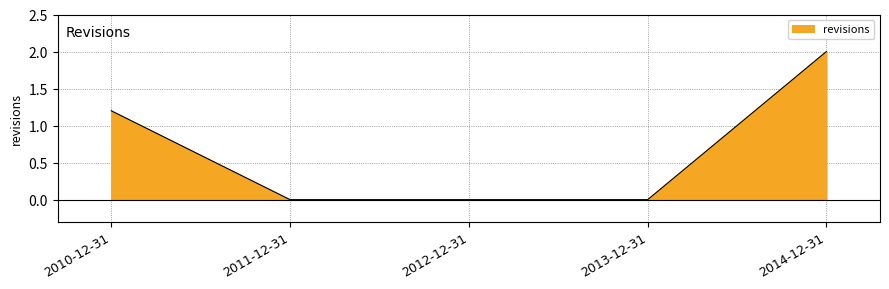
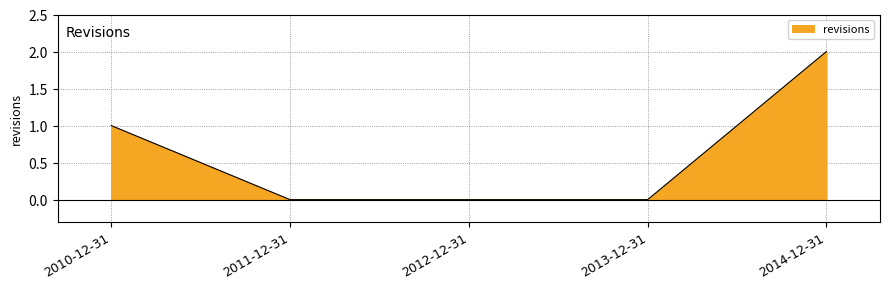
2010-12-31: 1.2 -> 1.0
